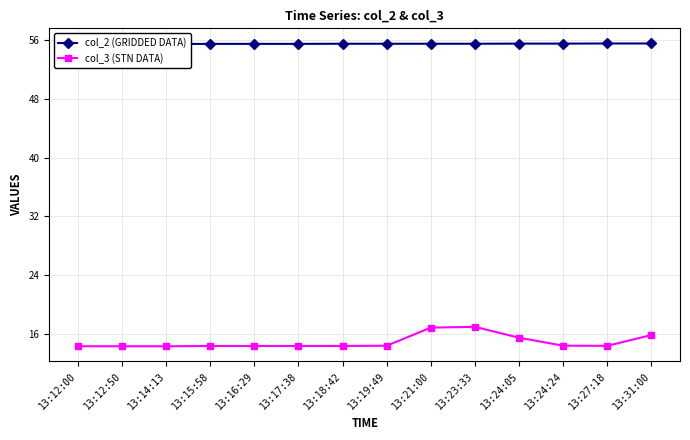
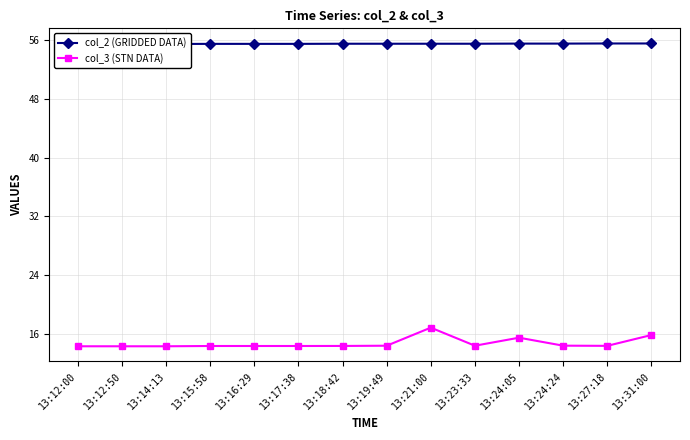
col_3 (STN DATA), 13:23:33: 17 -> 14
